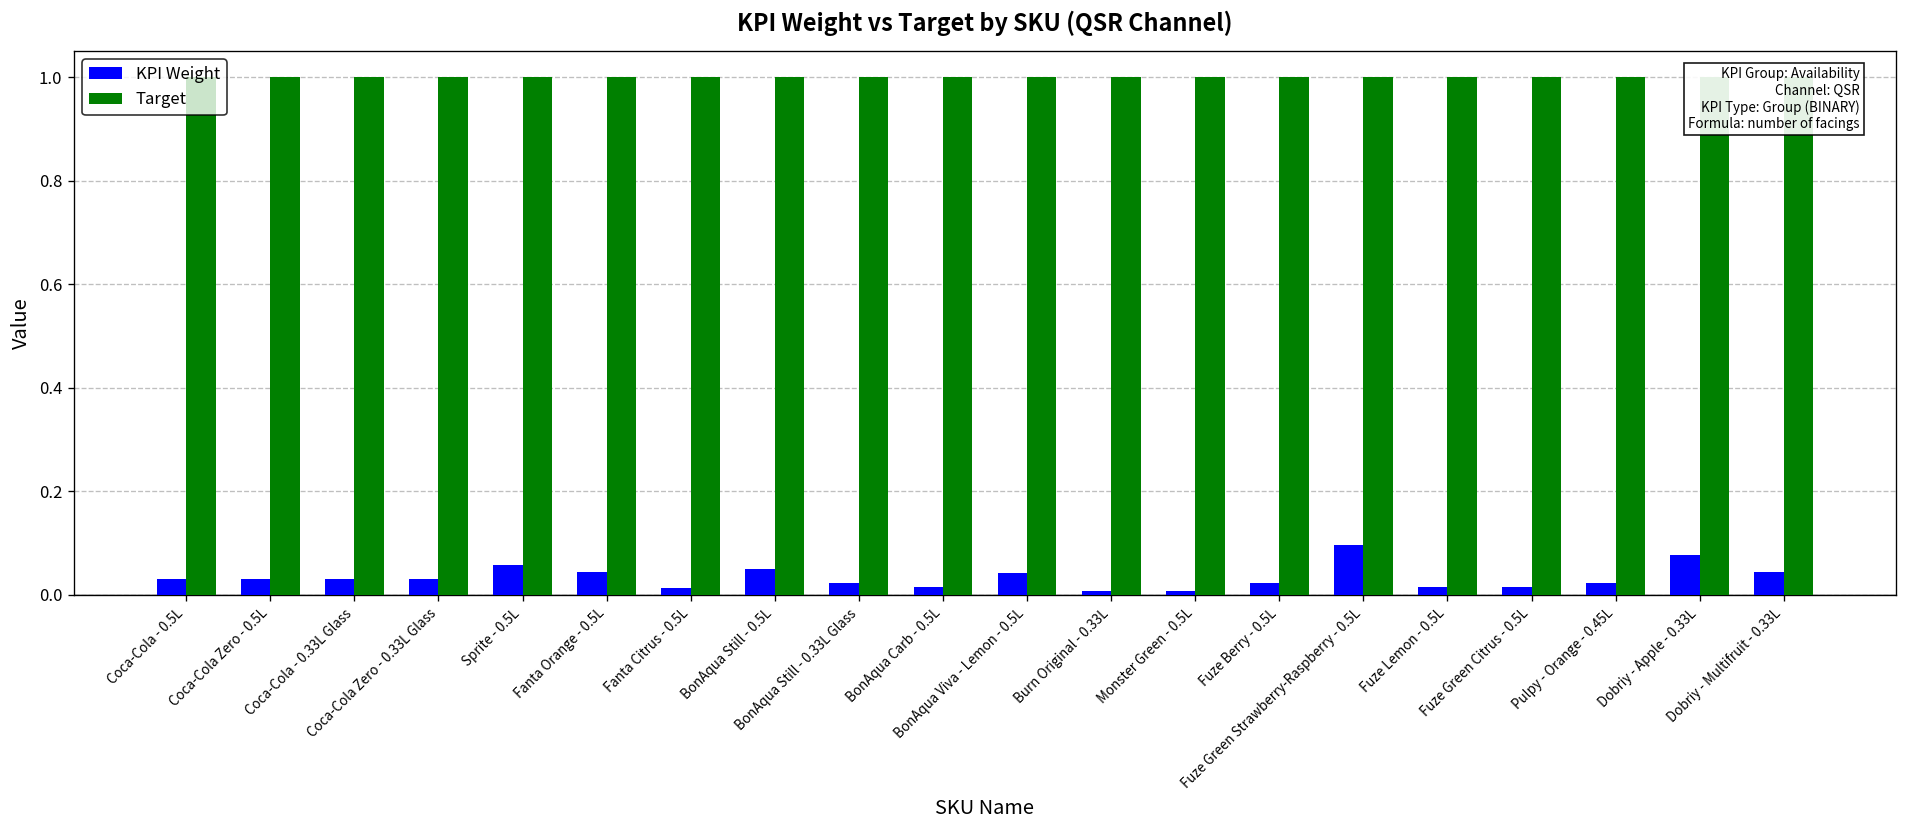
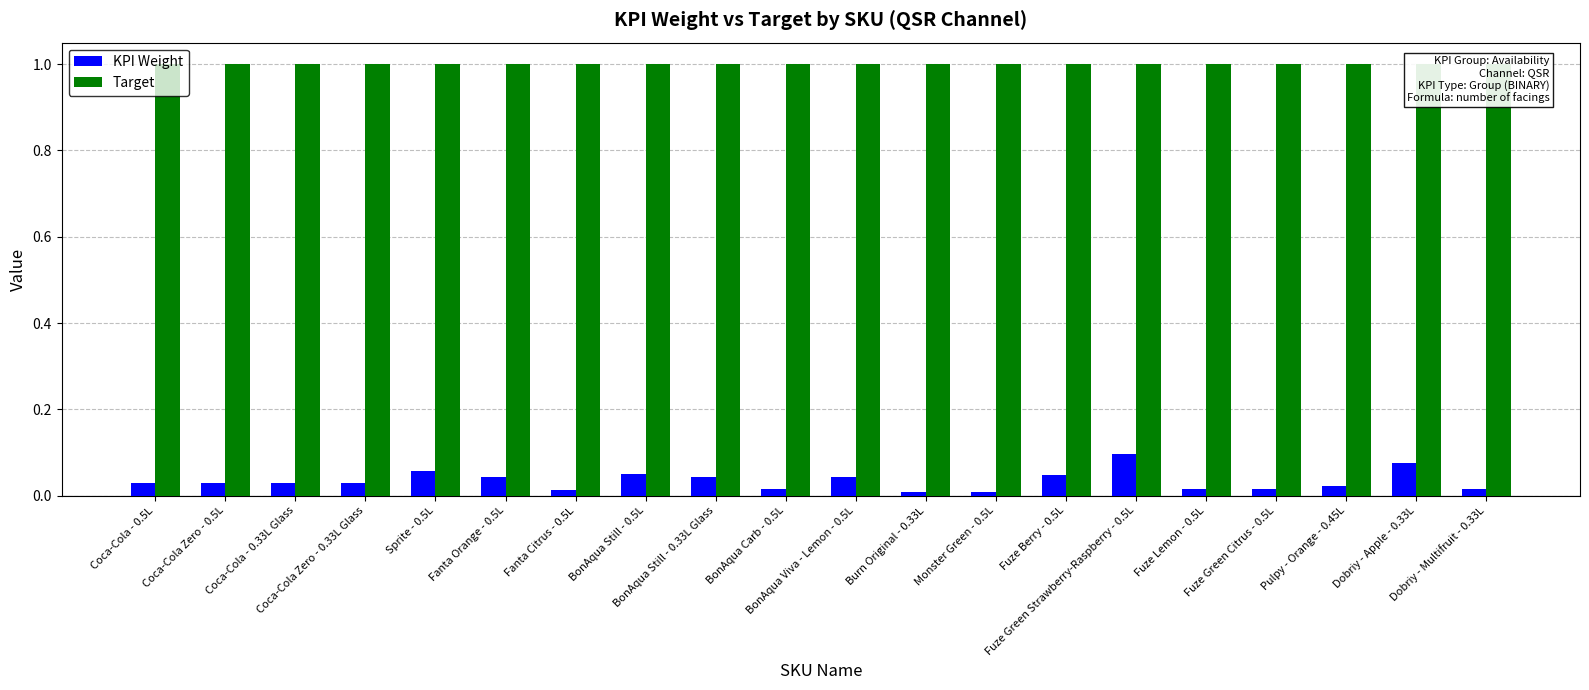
KPI Weight, BonAqua Still - 0.33L Glass: 0.02 -> 0.04
KPI Weight, Fuze Berry - 0.5L: 0.02 -> 0.05
KPI Weight, Dobriy - Multifruit - 0.33L: 0.04 -> 0.02
